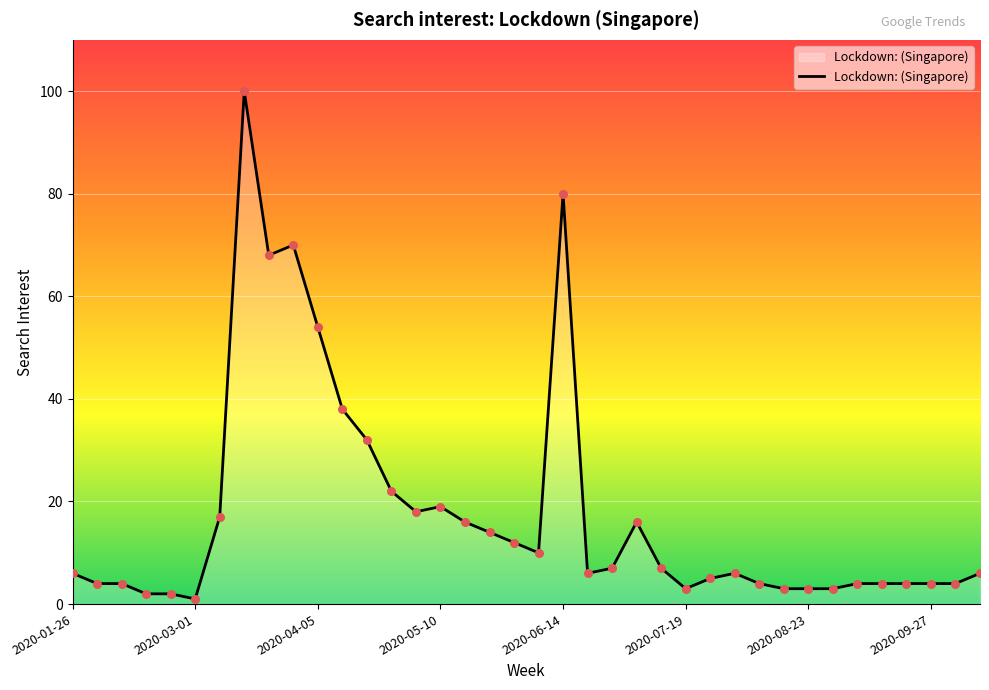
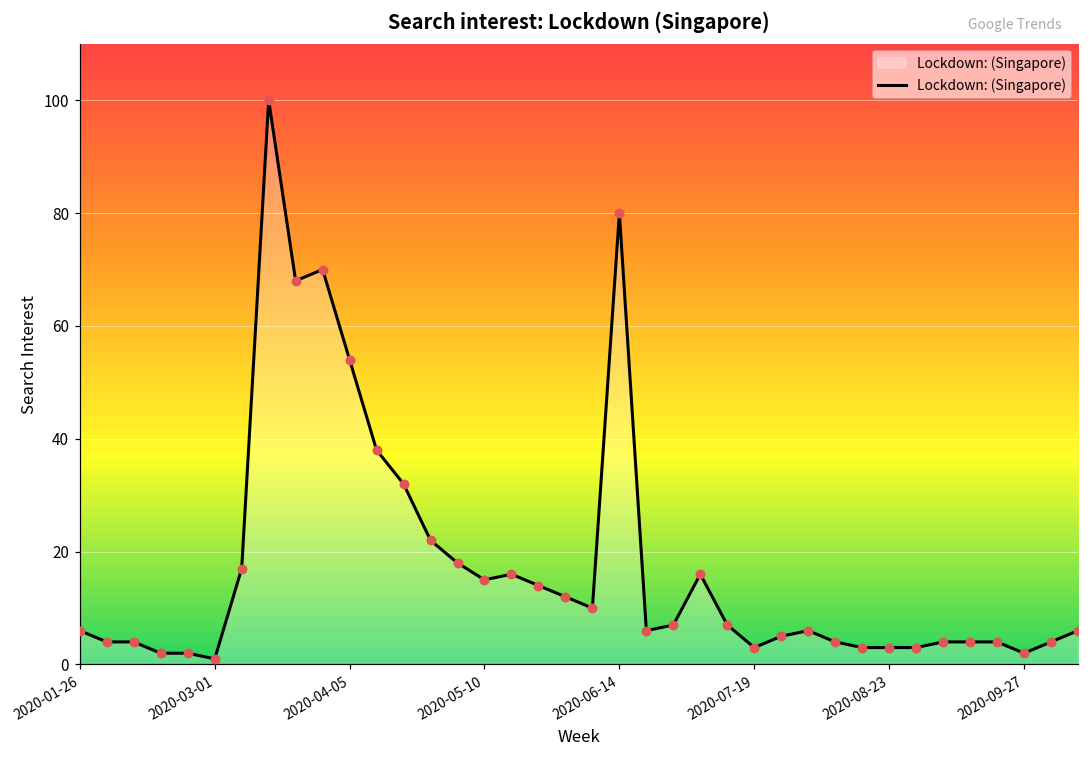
2020-05-10: 19 -> 15
2020-09-27: 4 -> 2
